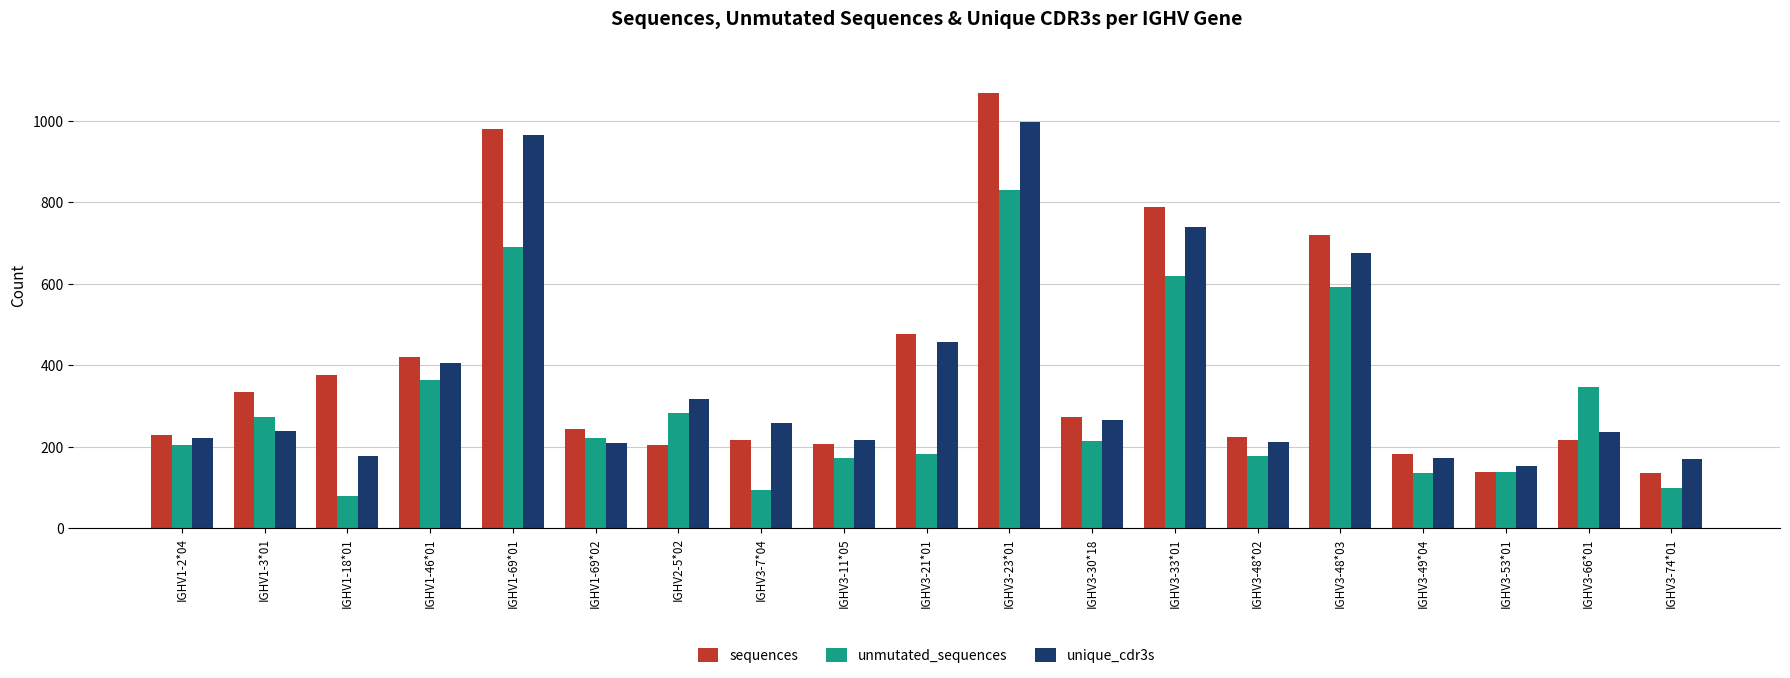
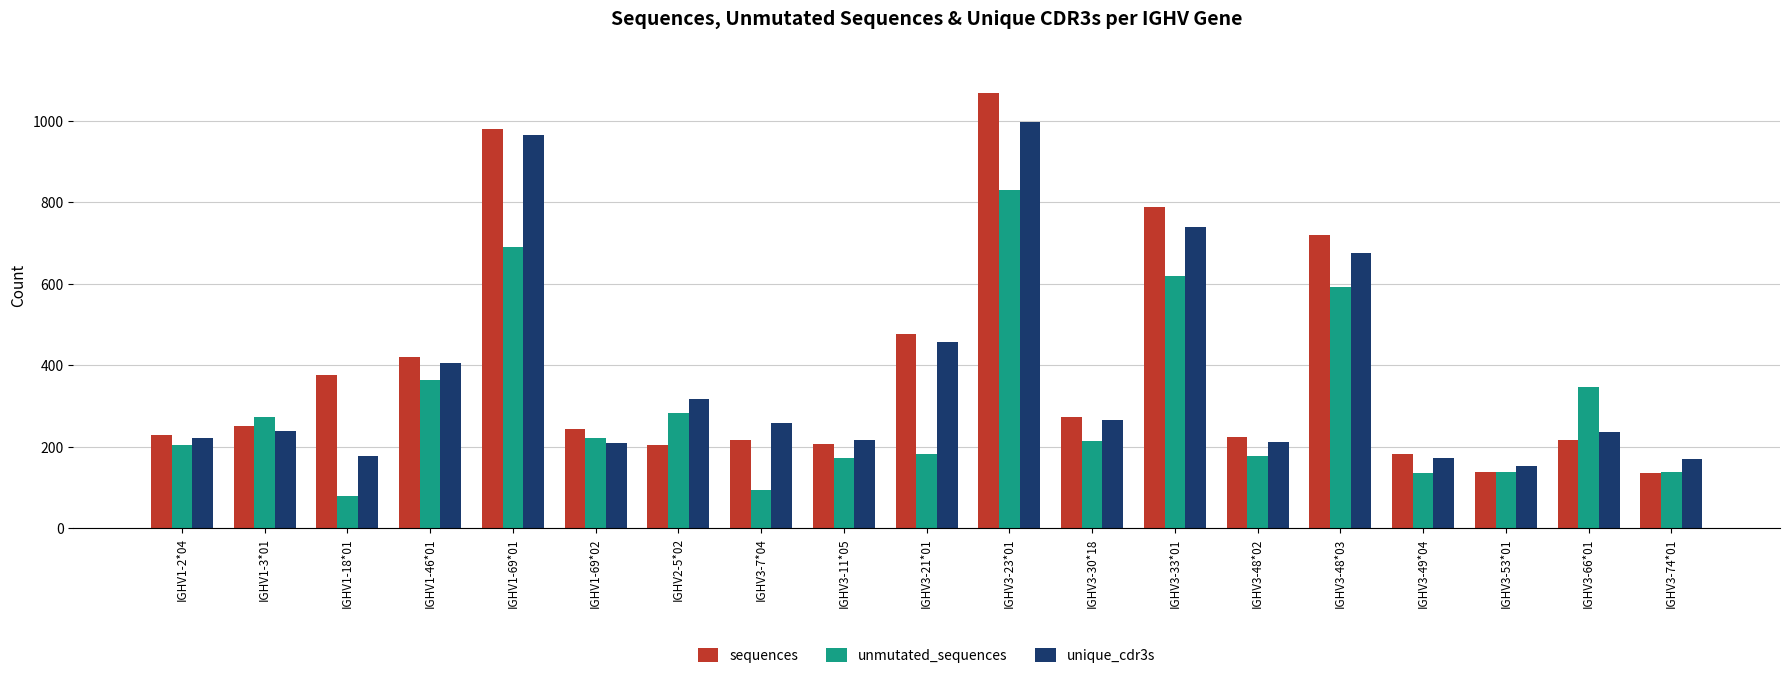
sequences, IGHV1-3*01: 330 -> 250
unmutated_sequences, IGHV3-74*01: 100 -> 140
